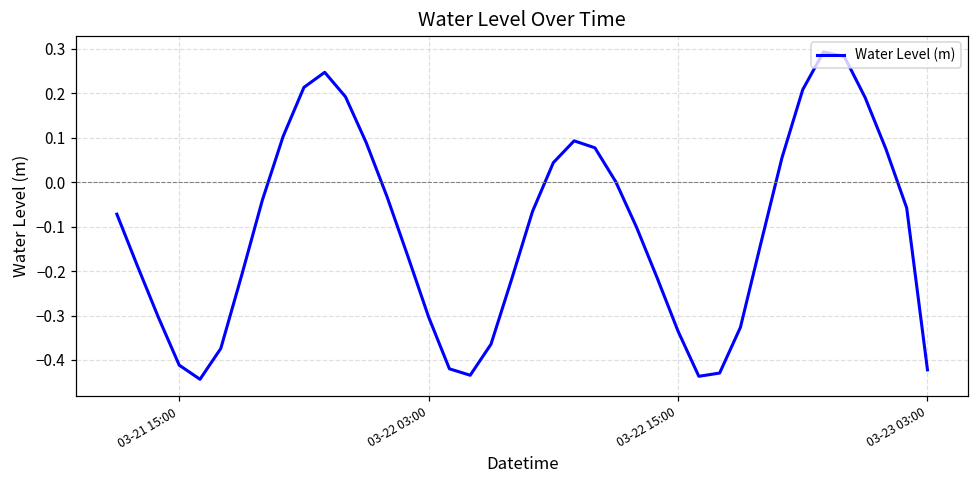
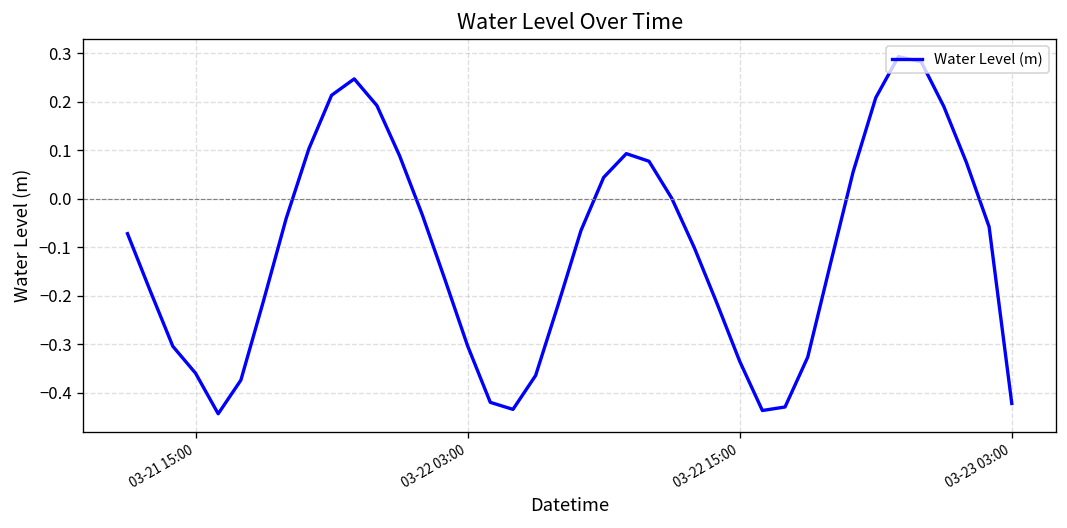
03-21 15:00: -0.41 -> -0.36
